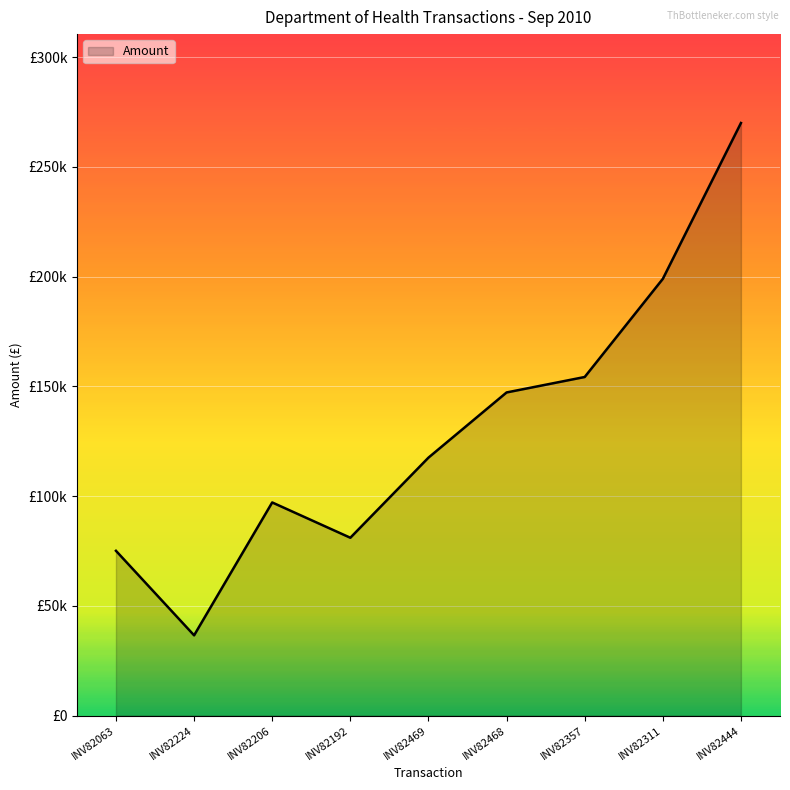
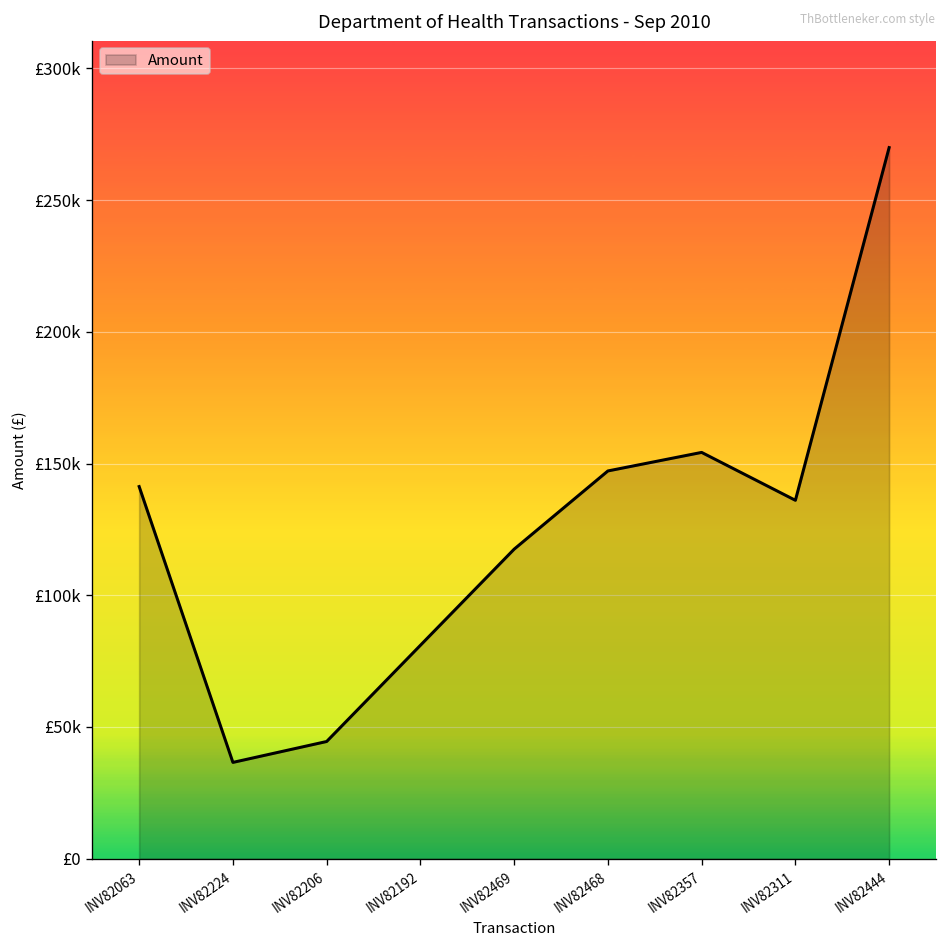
INV82063: £75000 -> £141000
INV82206: £97000 -> £44000
INV82311: £199000 -> £136000
